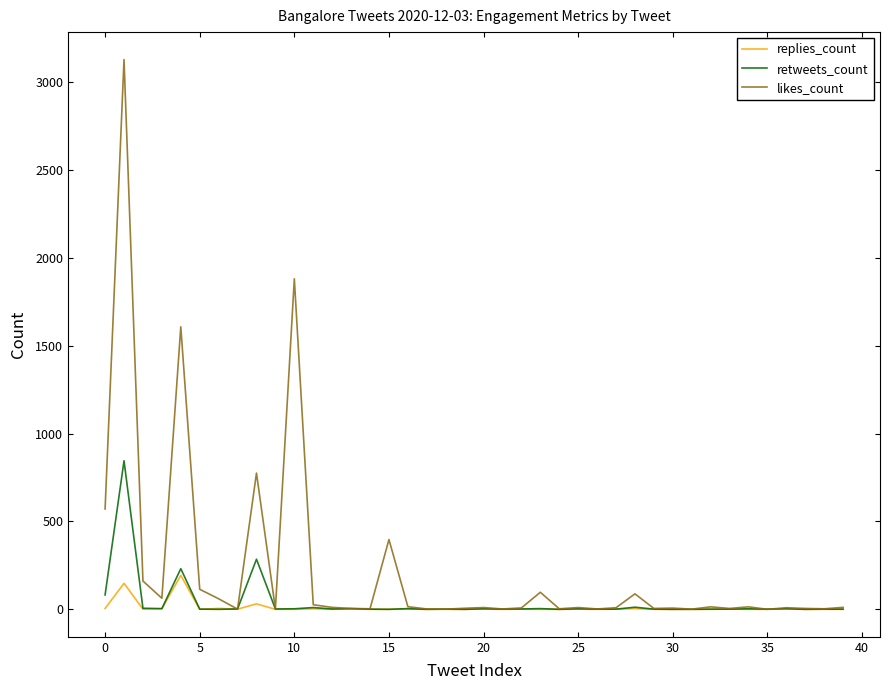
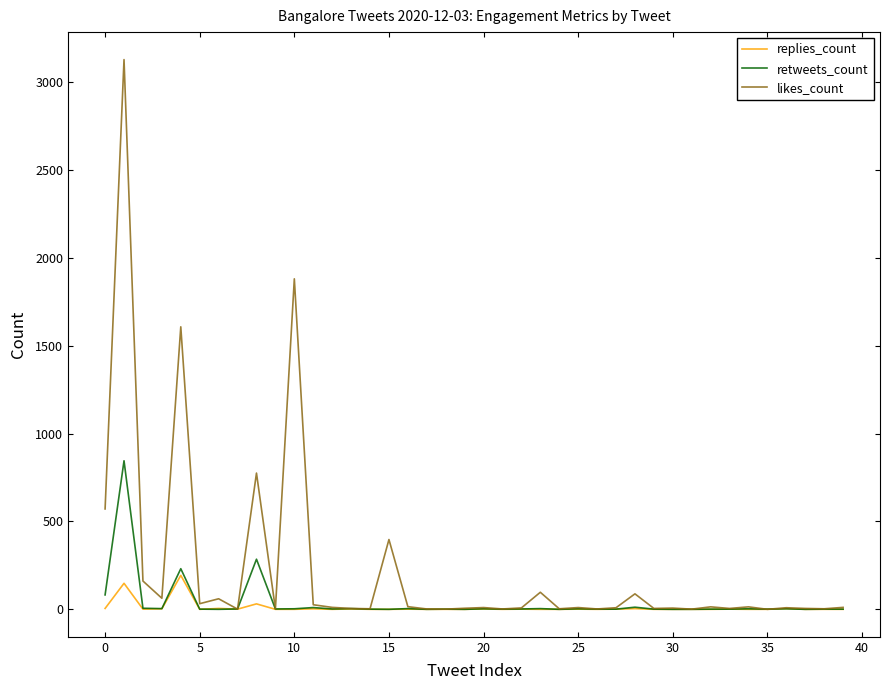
likes_count, 5: 110 -> 30
